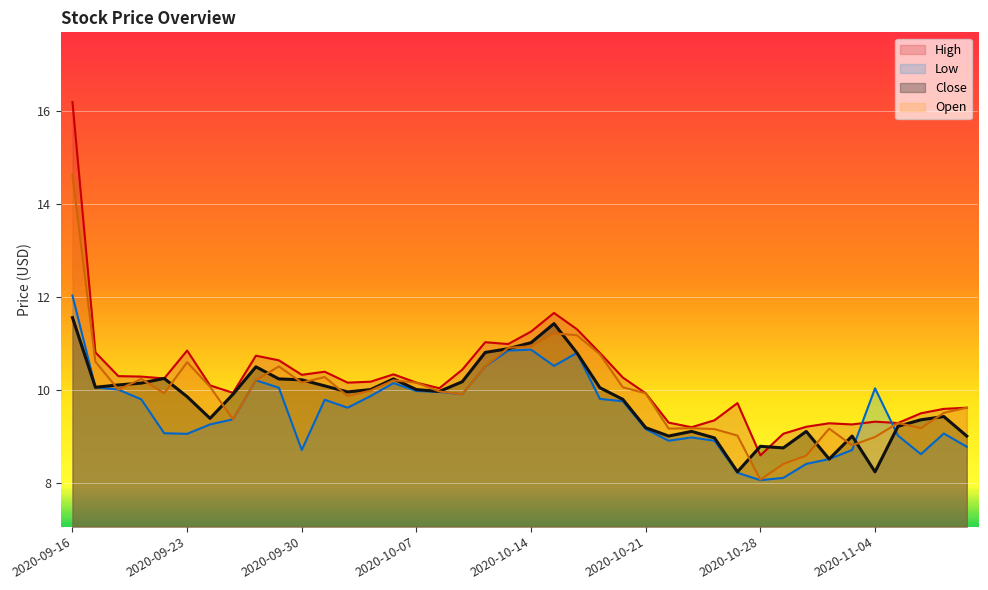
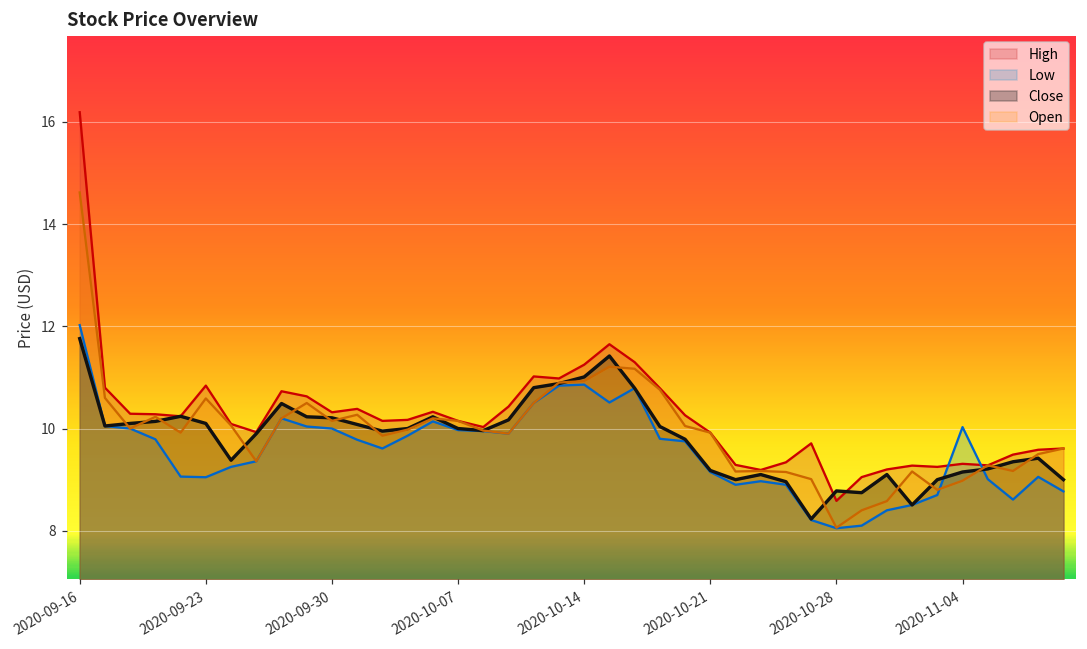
Close, 2020-09-16: 11.5 -> 11.8
Close, 2020-09-23: 9.8 -> 10.1
Low, 2020-09-30: 8.7 -> 10.0
Close, 2020-11-04: 8.2 -> 9.1
